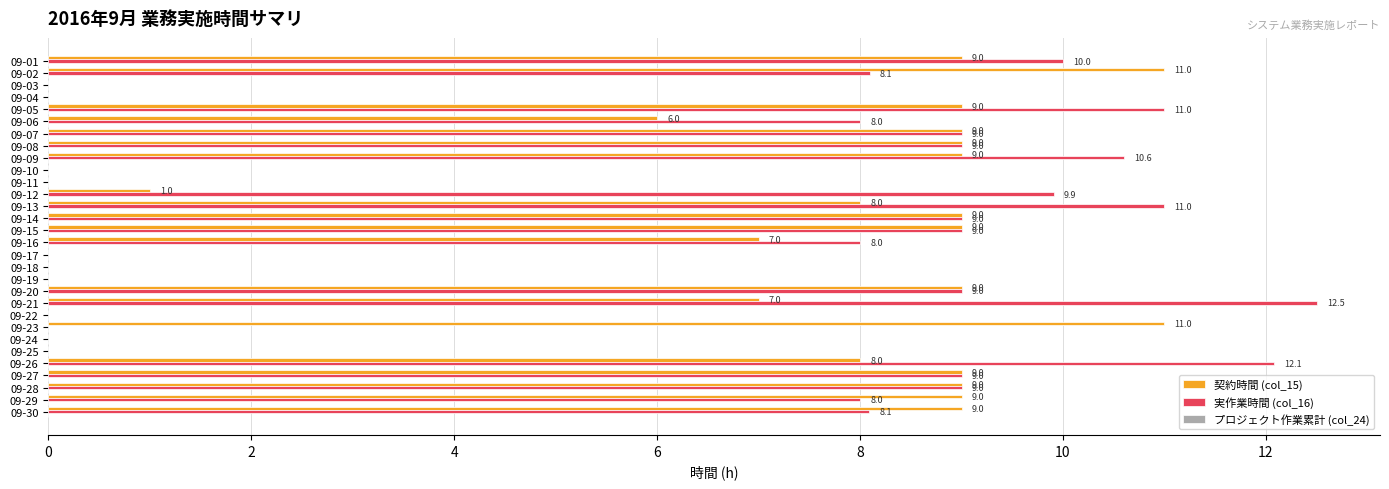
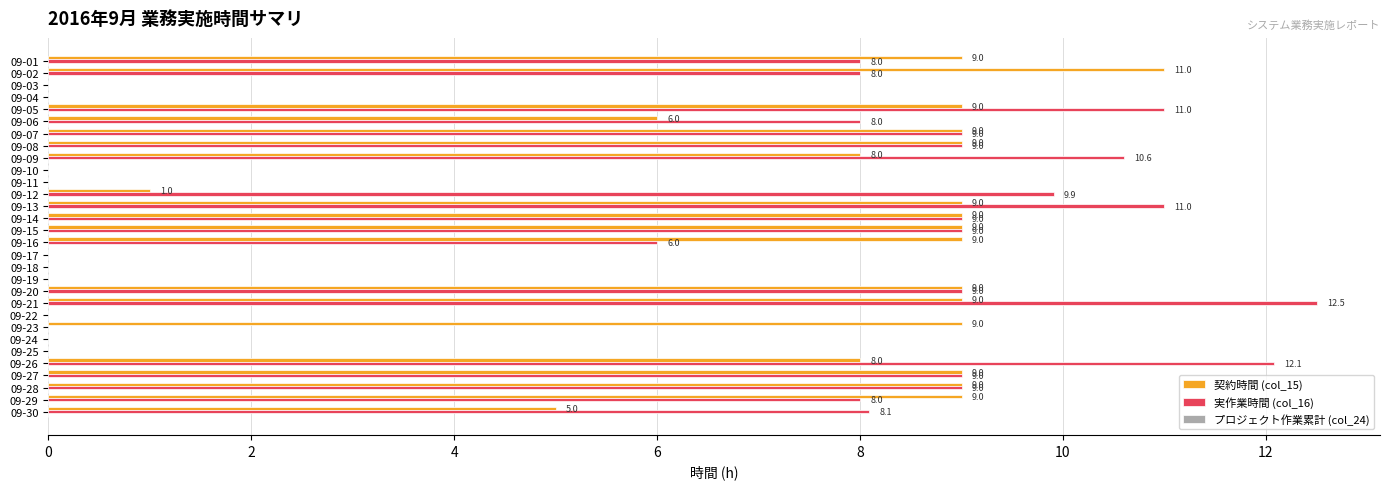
実作業時間 (col_16), 09-01: 10.0 -> 8.0
実作業時間 (col_16), 09-02: 8.1 -> 8.0
契約時間 (col_15), 09-09: 9.0 -> 8.0
契約時間 (col_15), 09-13: 8.0 -> 9.0
契約時間 (col_15), 09-16: 7.0 -> 9.0
実作業時間 (col_16), 09-16: 8.0 -> 6.0
契約時間 (col_15), 09-21: 7.0 -> 9.0
契約時間 (col_15), 09-23: 11.0 -> 9.0
契約時間 (col_15), 09-30: 9.0 -> 5.0
